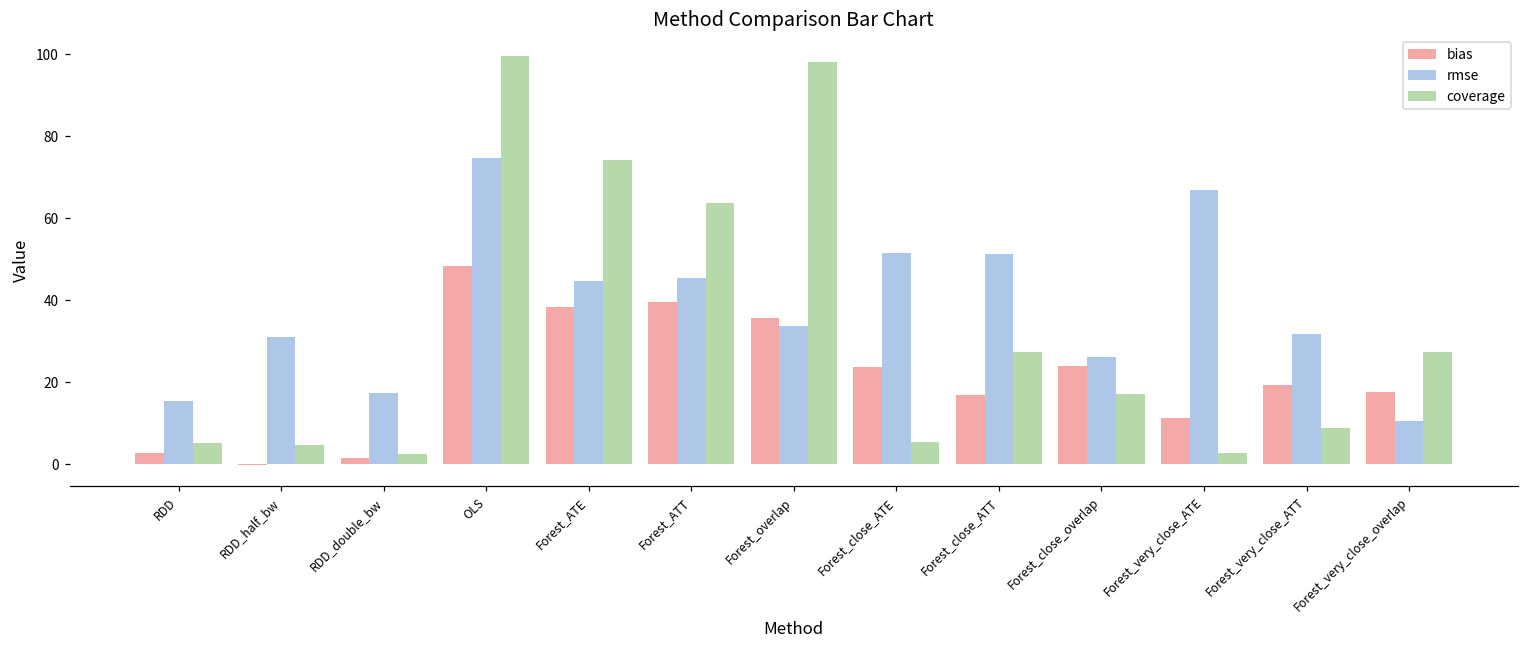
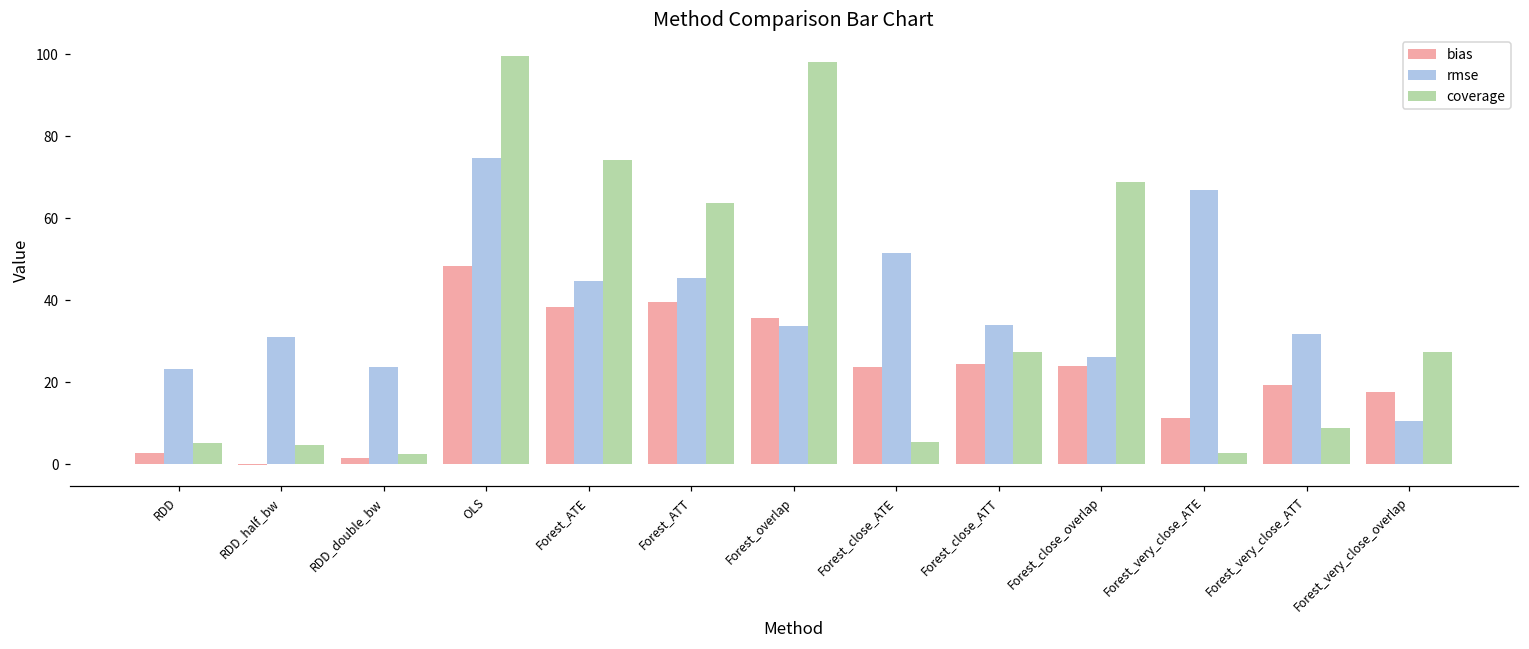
rmse, RDD: 15 -> 23
rmse, RDD_double_bw: 18 -> 24
bias, Forest_close_ATT: 17 -> 24
rmse, Forest_close_ATT: 51 -> 34
coverage, Forest_close_overlap: 17 -> 69
